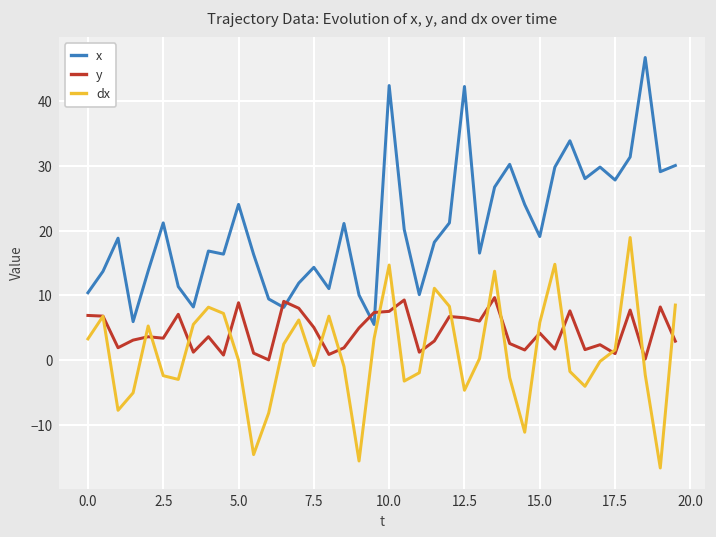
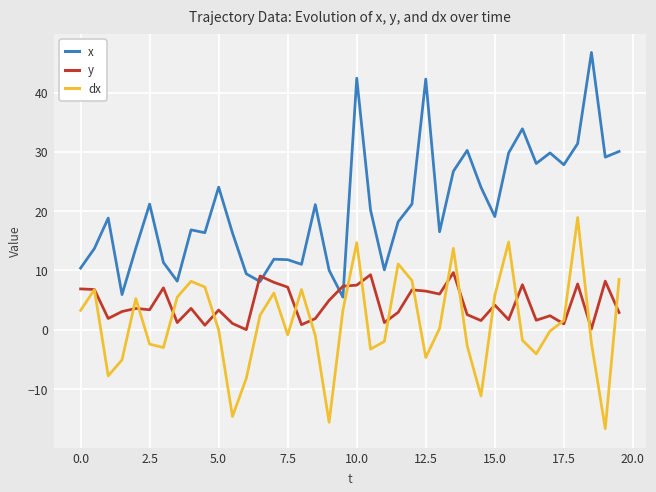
y, 5.0: 9 -> 3
x, 7.5: 14 -> 12
y, 7.5: 5 -> 7
